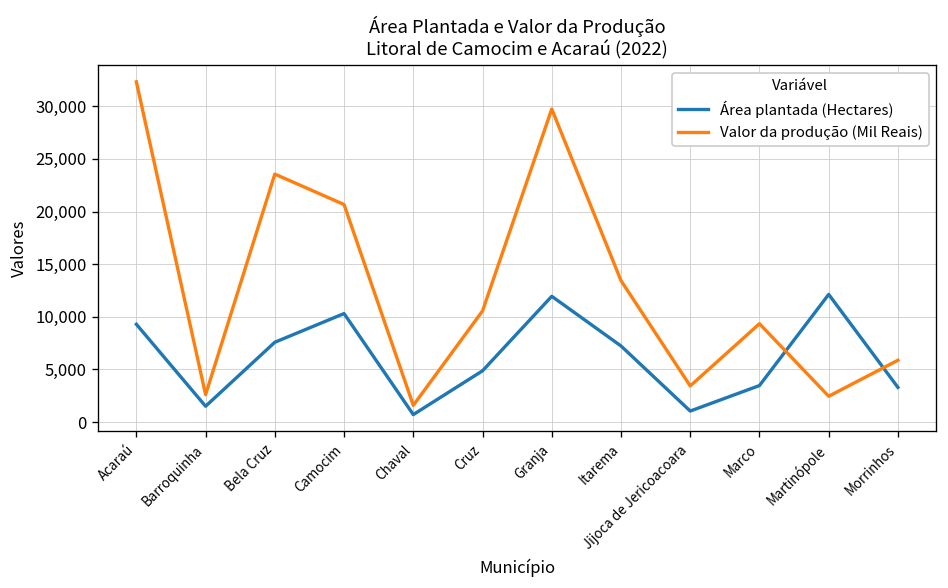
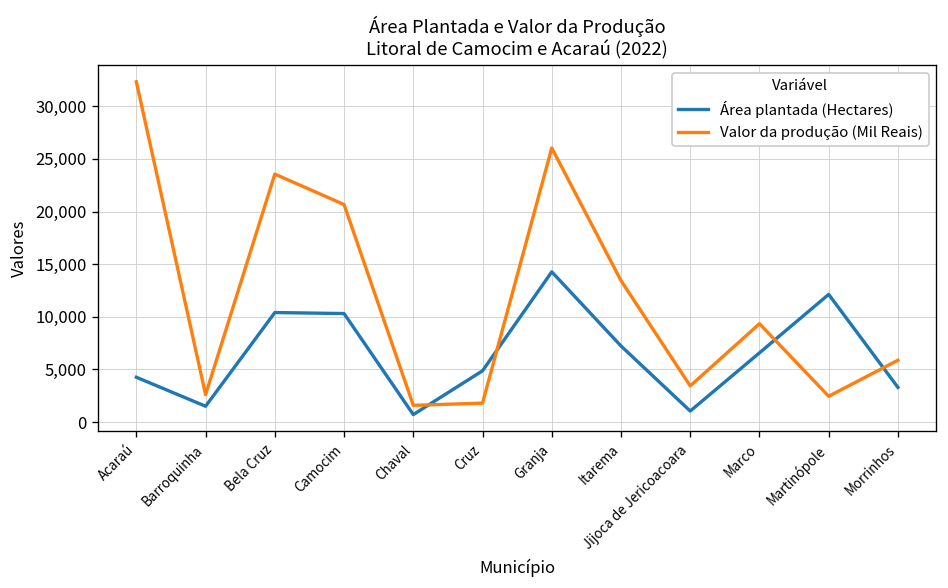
Área plantada (Hectares), Acaraú: 9,000 -> 4,000
Área plantada (Hectares), Bela Cruz: 8,000 -> 10,000
Valor da produção (Mil Reais), Cruz: 11,000 -> 2,000
Área plantada (Hectares), Granja: 12,000 -> 14,000
Valor da produção (Mil Reais), Granja: 30,000 -> 26,000
Área plantada (Hectares), Marco: 3,000 -> 7,000
